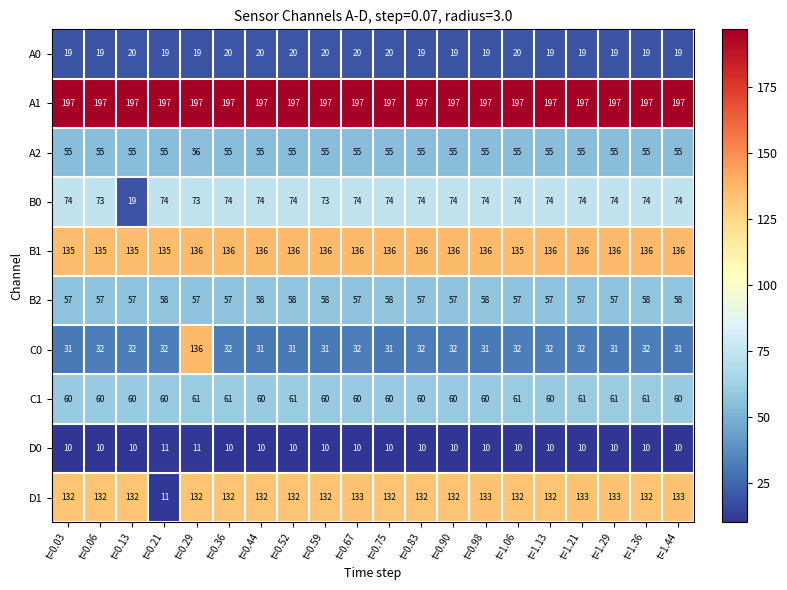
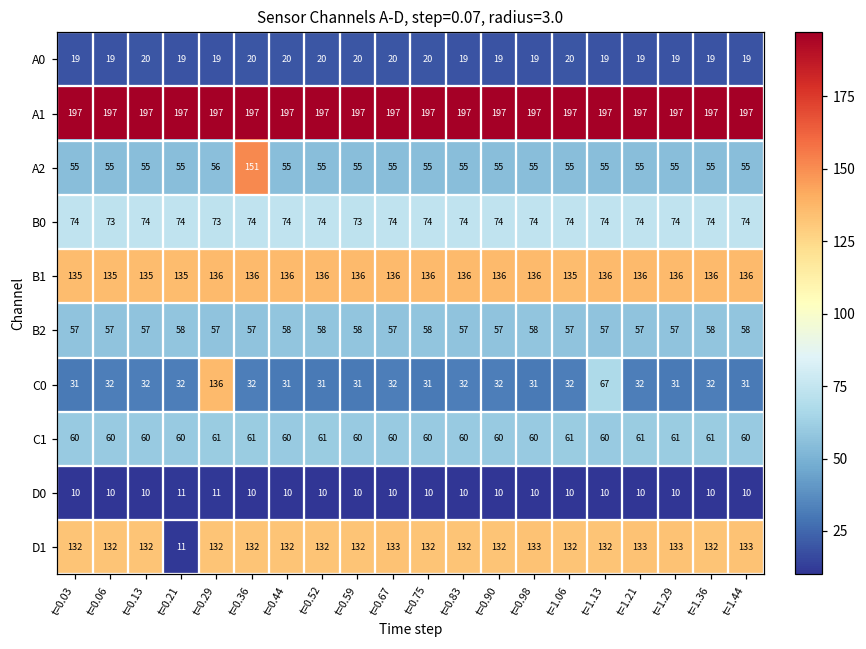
A2, t=0.36: 55 -> 151
B0, t=0.13: 19 -> 74
C0, t=1.13: 32 -> 67
